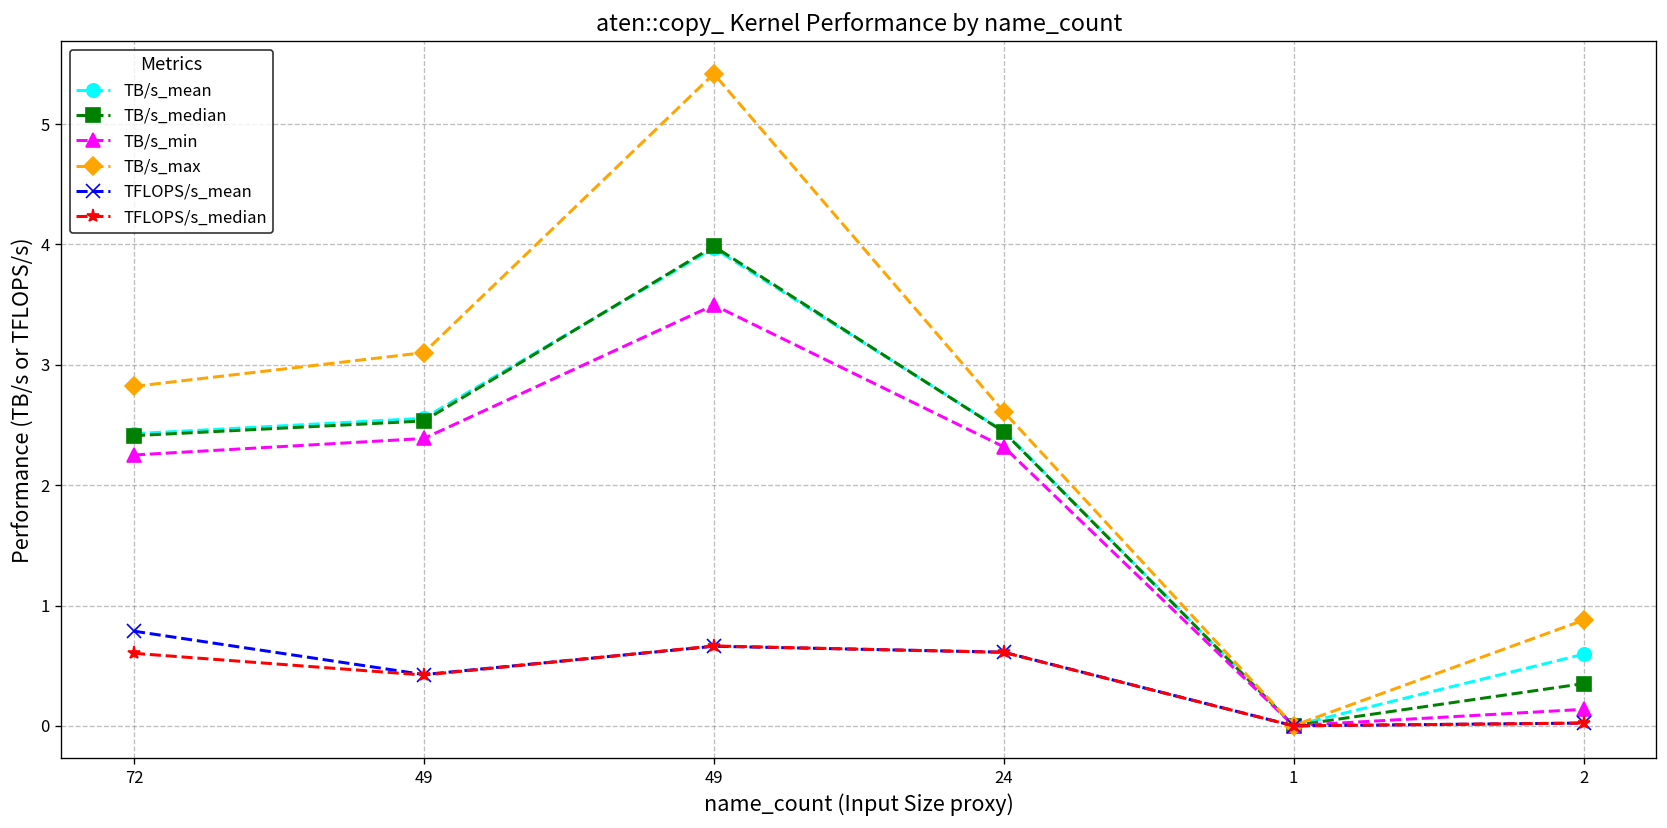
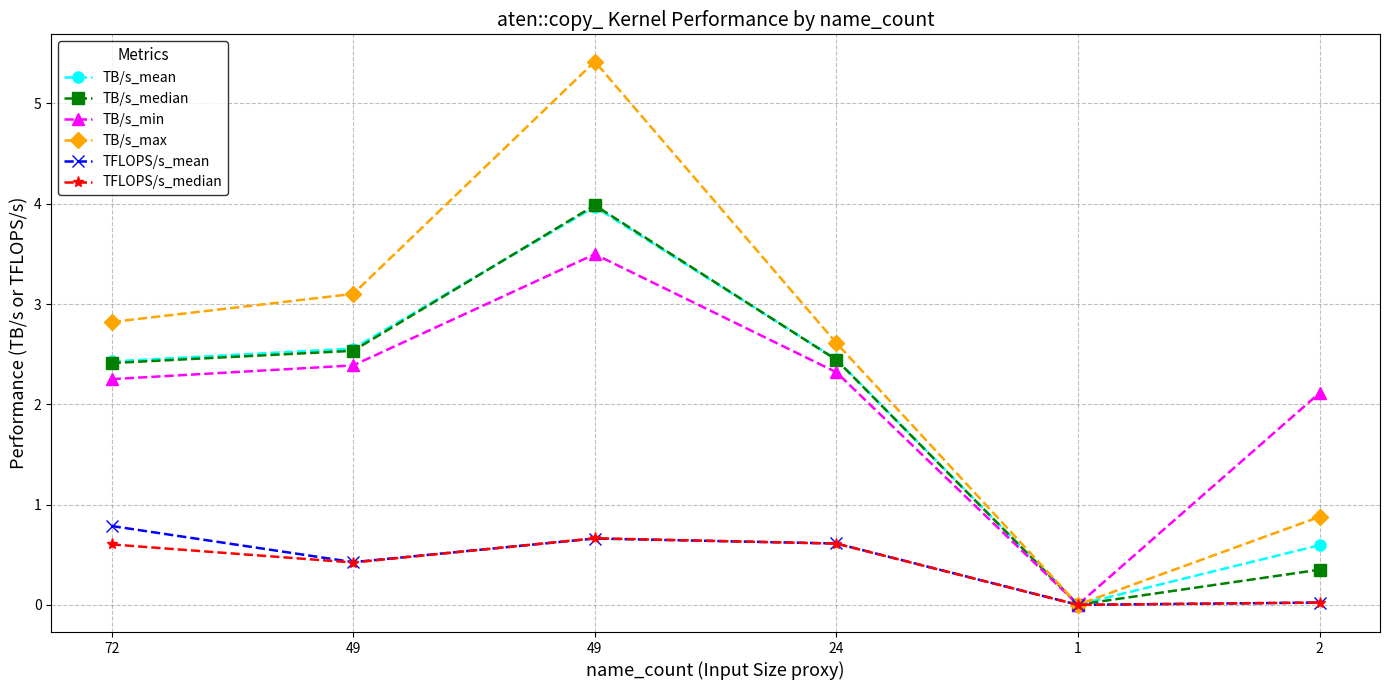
TB/s_min, 2: 0.14 -> 2.11
